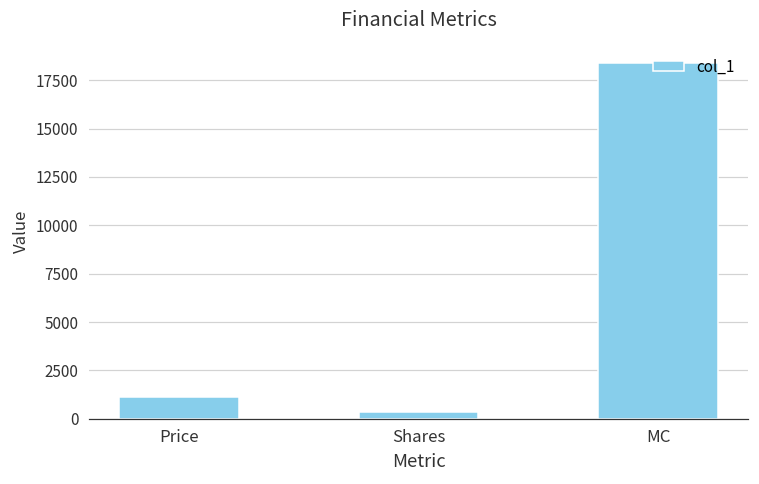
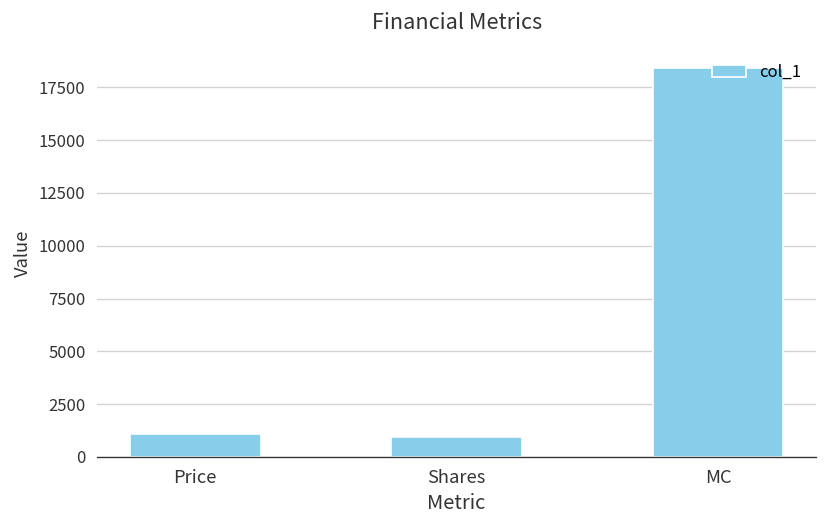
Shares: 300 -> 900
